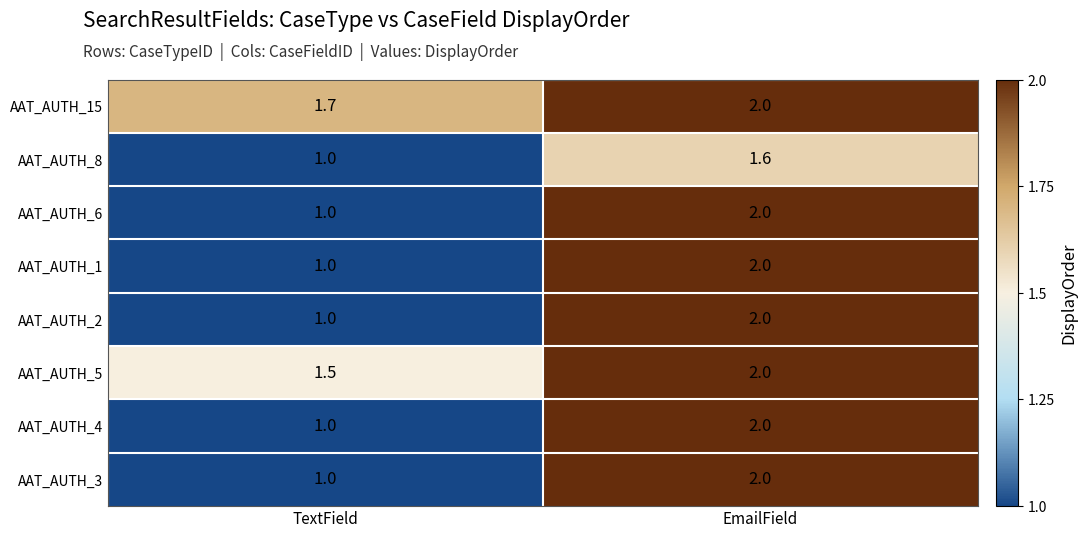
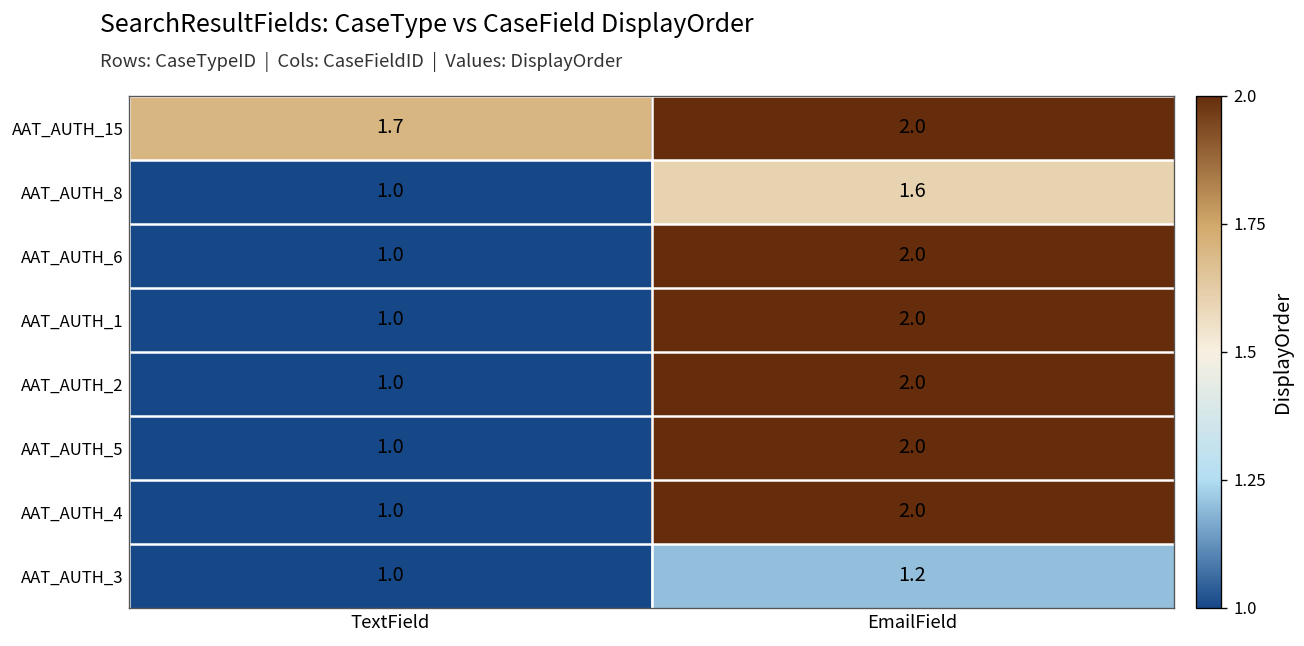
AAT_AUTH_5, TextField: 1.5 -> 1.0
AAT_AUTH_3, EmailField: 2.0 -> 1.2
